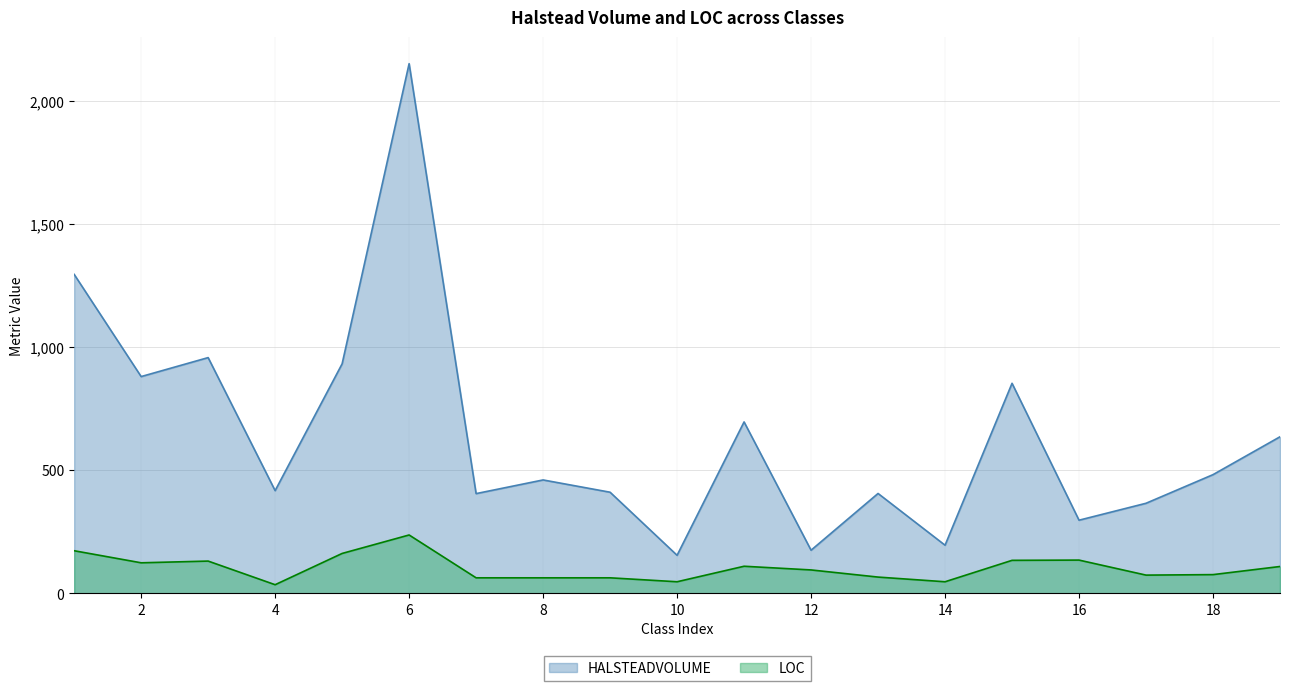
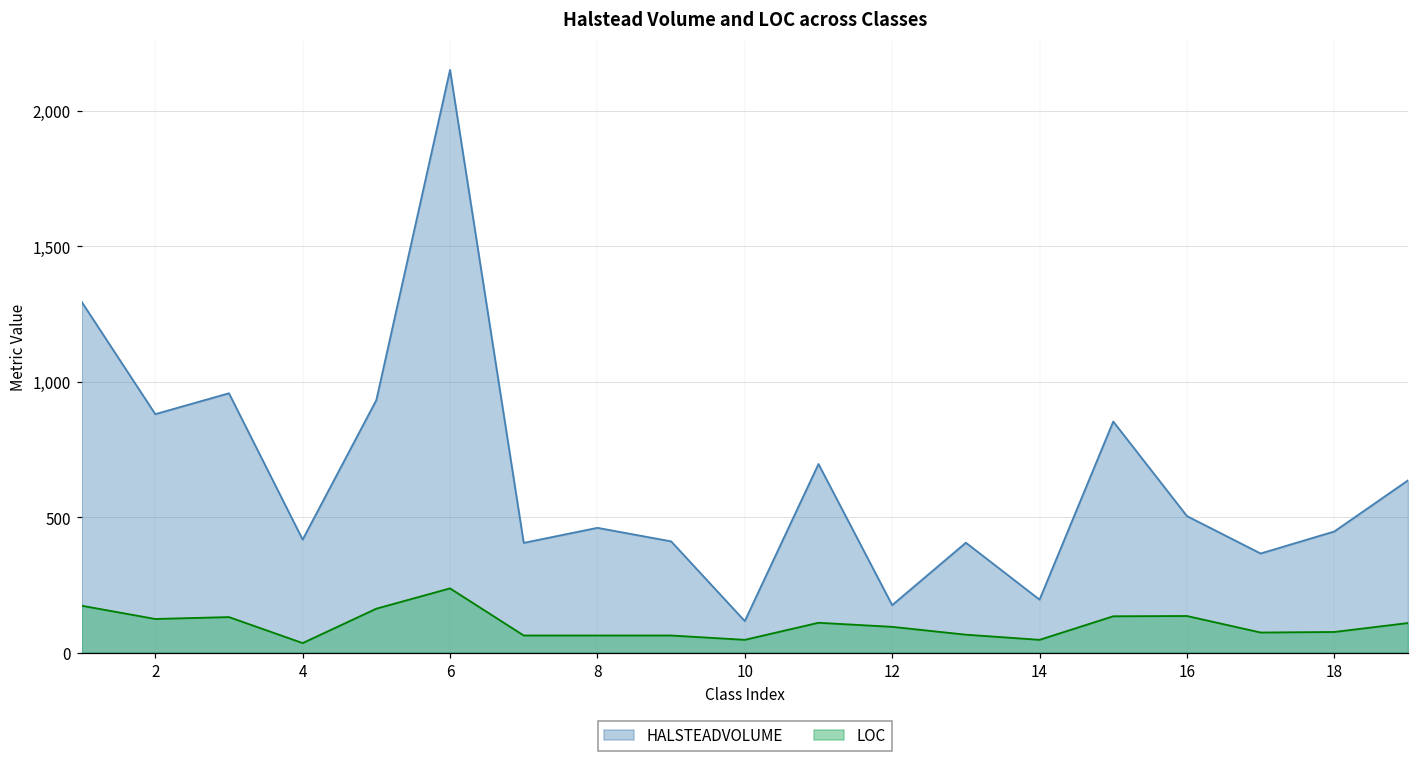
HALSTEADVOLUME, 10: 150 -> 120
HALSTEADVOLUME, 16: 300 -> 500
HALSTEADVOLUME, 18: 480 -> 450
